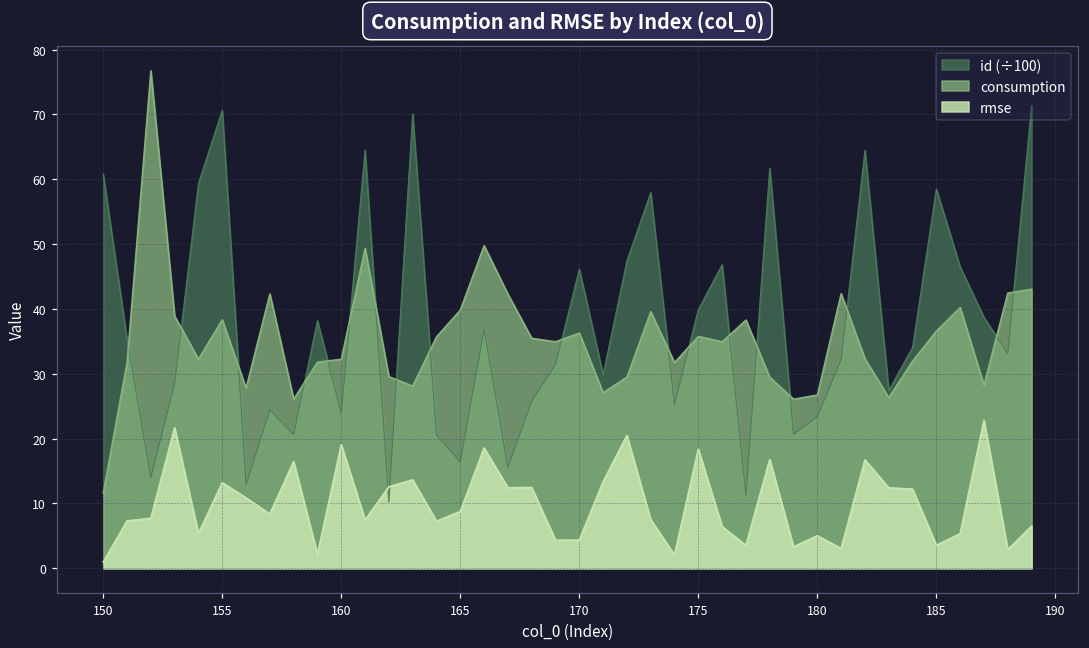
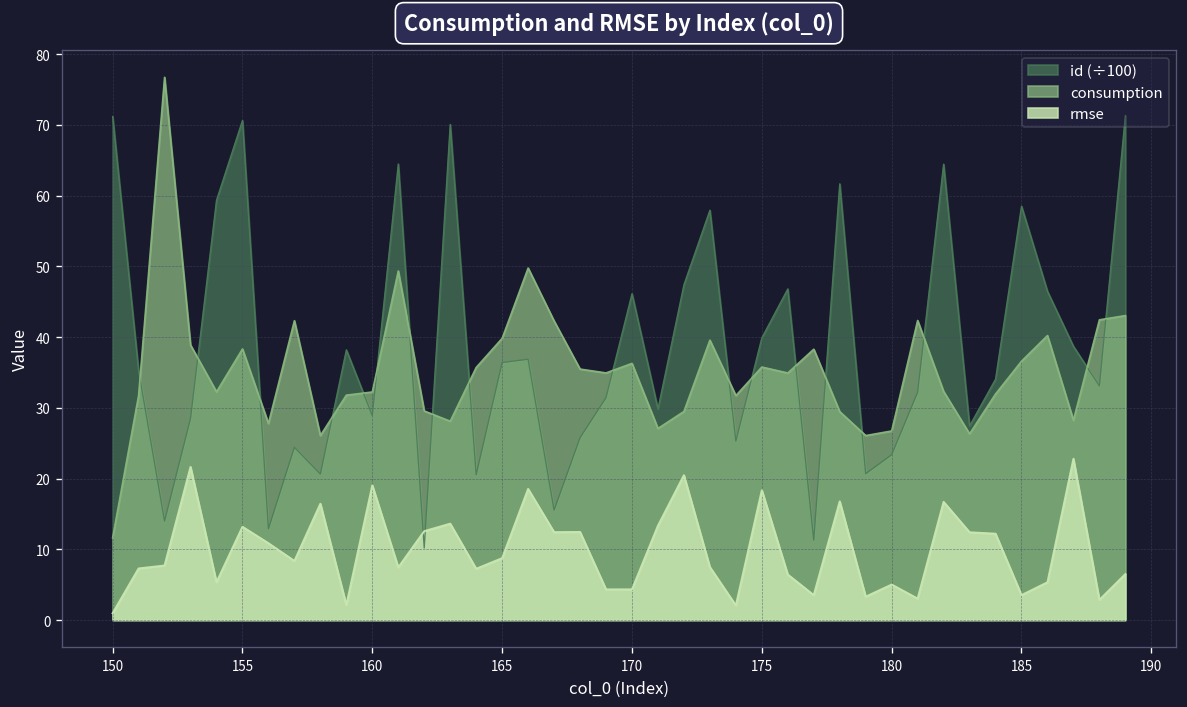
id (÷100), 150: 61 -> 71
id (÷100), 160: 24 -> 29
id (÷100), 165: 16 -> 36
